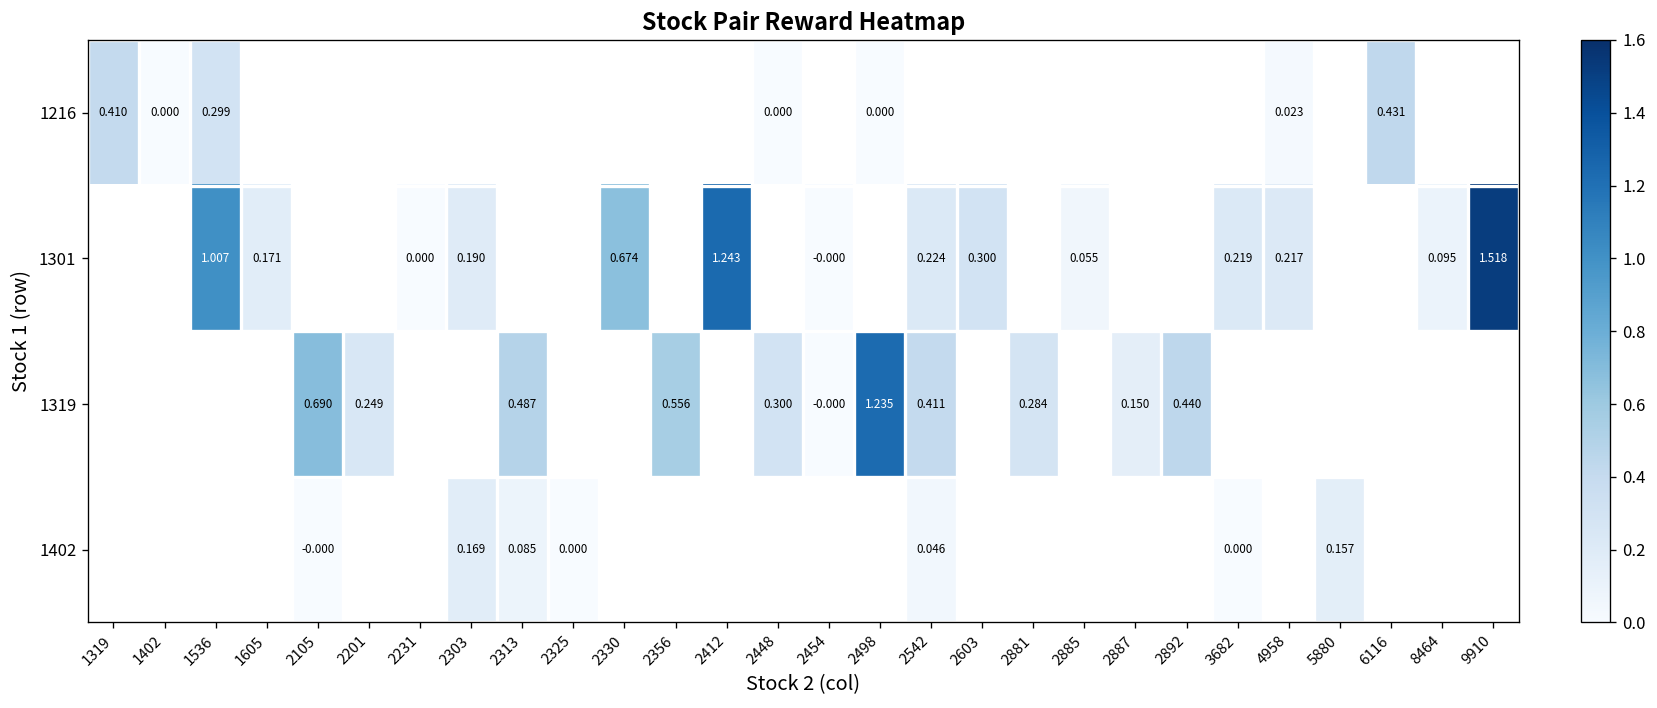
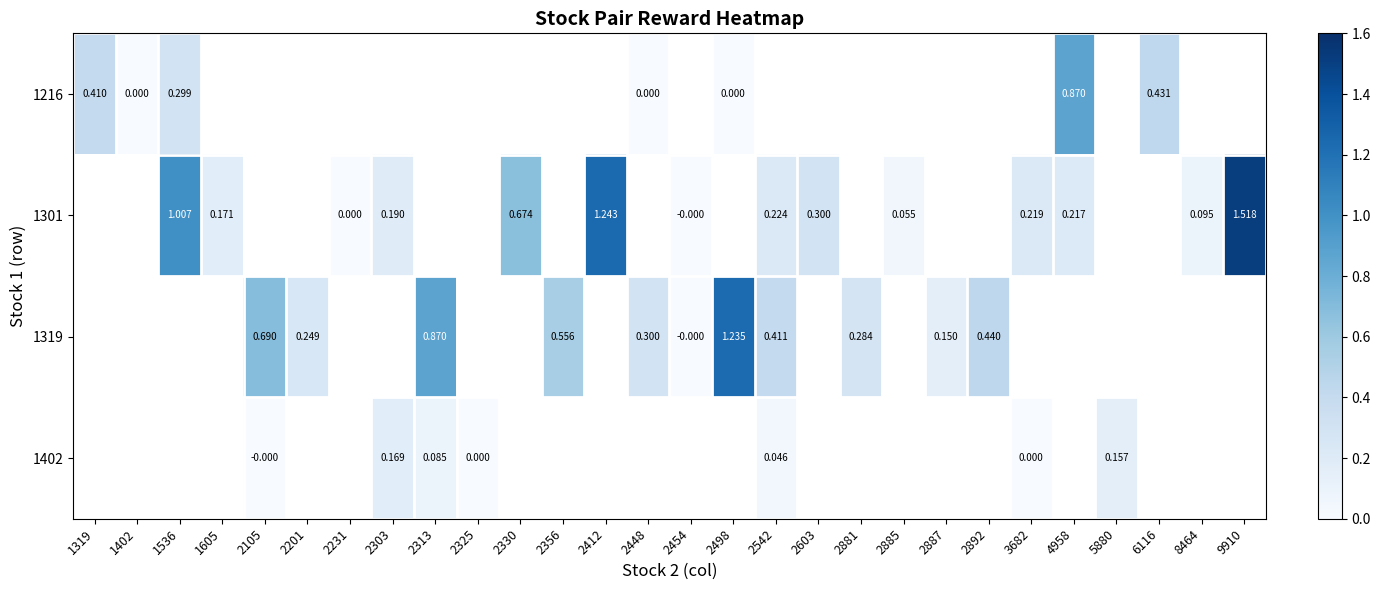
1216, 4958: 0.023 -> 0.870
1319, 2313: 0.487 -> 0.870
